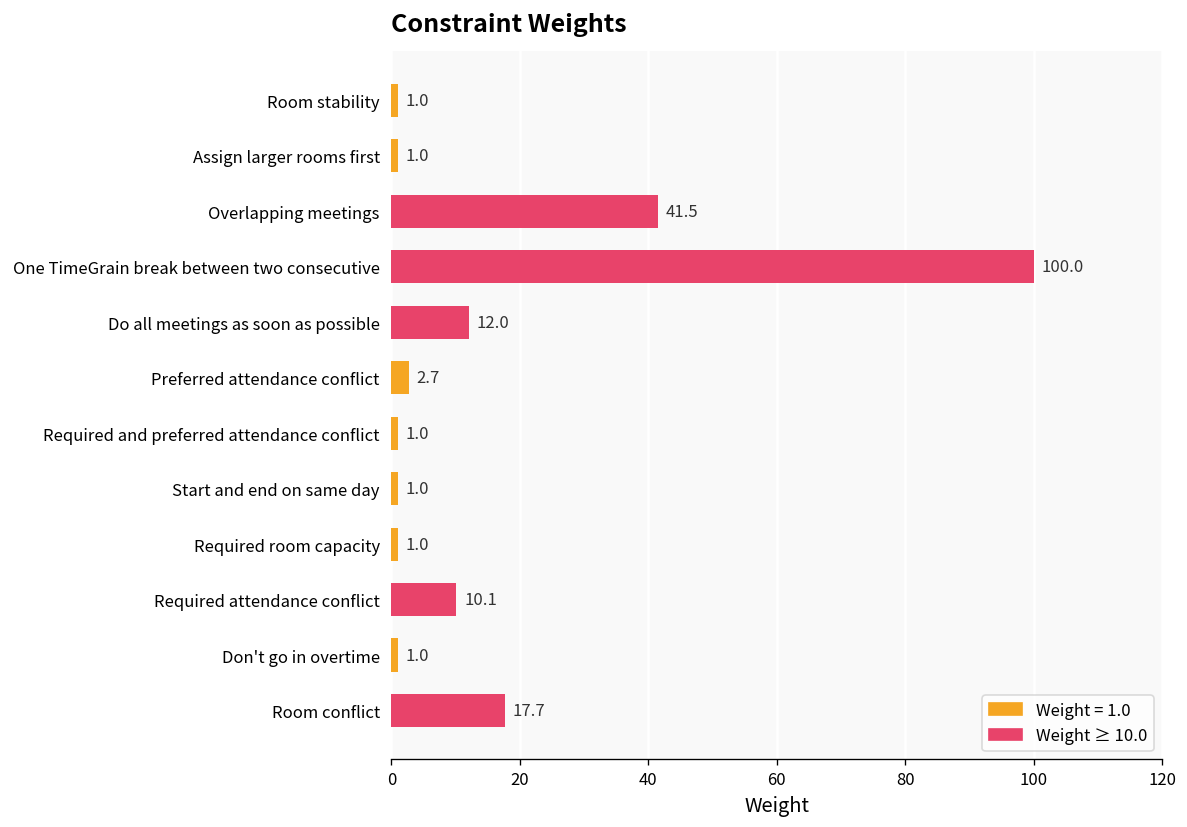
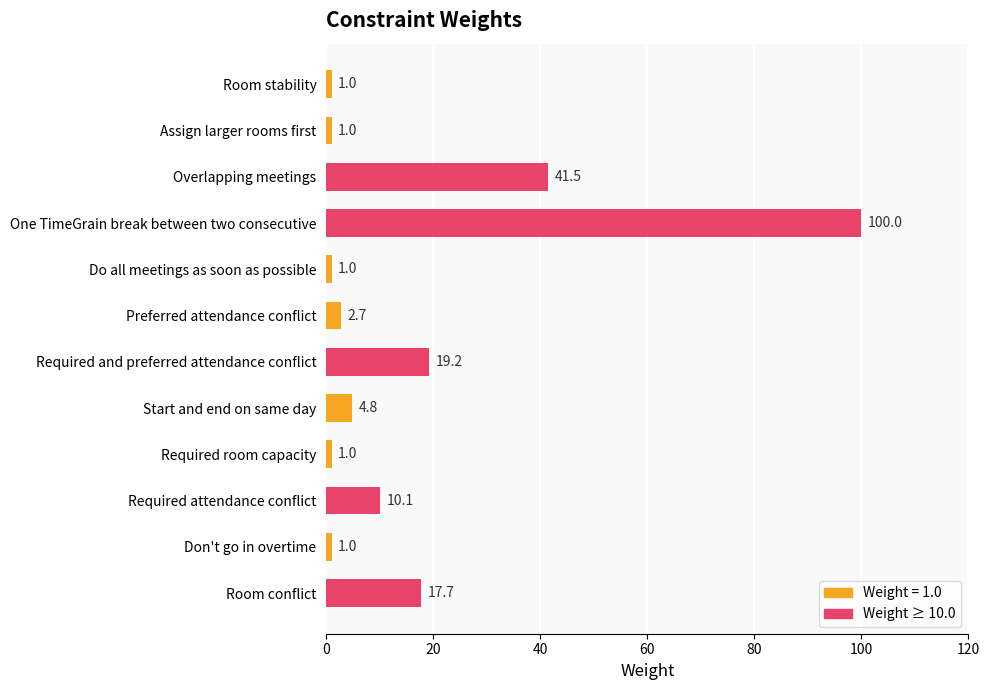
Do all meetings as soon as possible: 12.0 -> 1.0
Required and preferred attendance conflict: 1.0 -> 19.2
Start and end on same day: 1.0 -> 4.8
